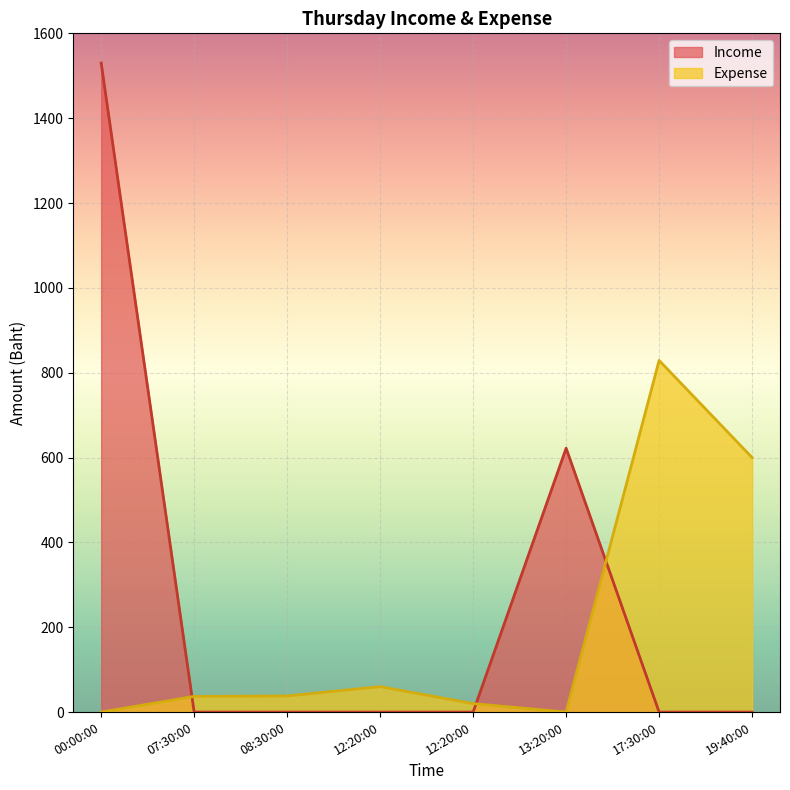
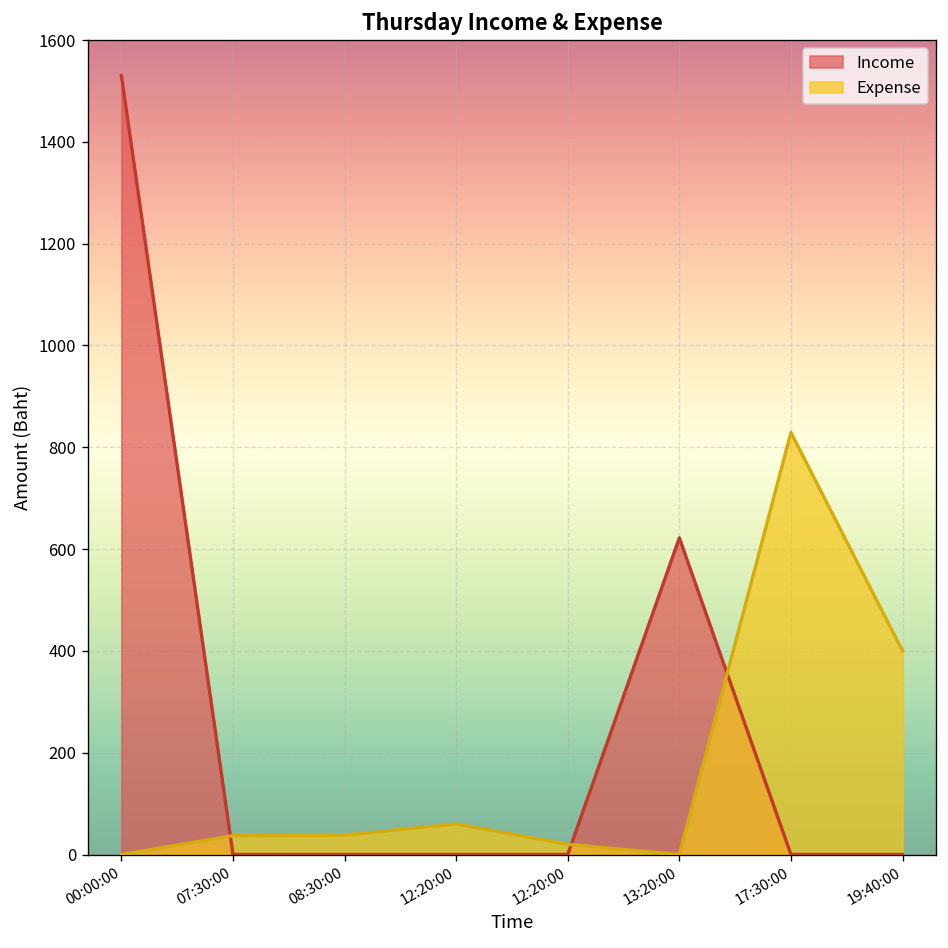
Expense, 19:40:00: 600 -> 400
